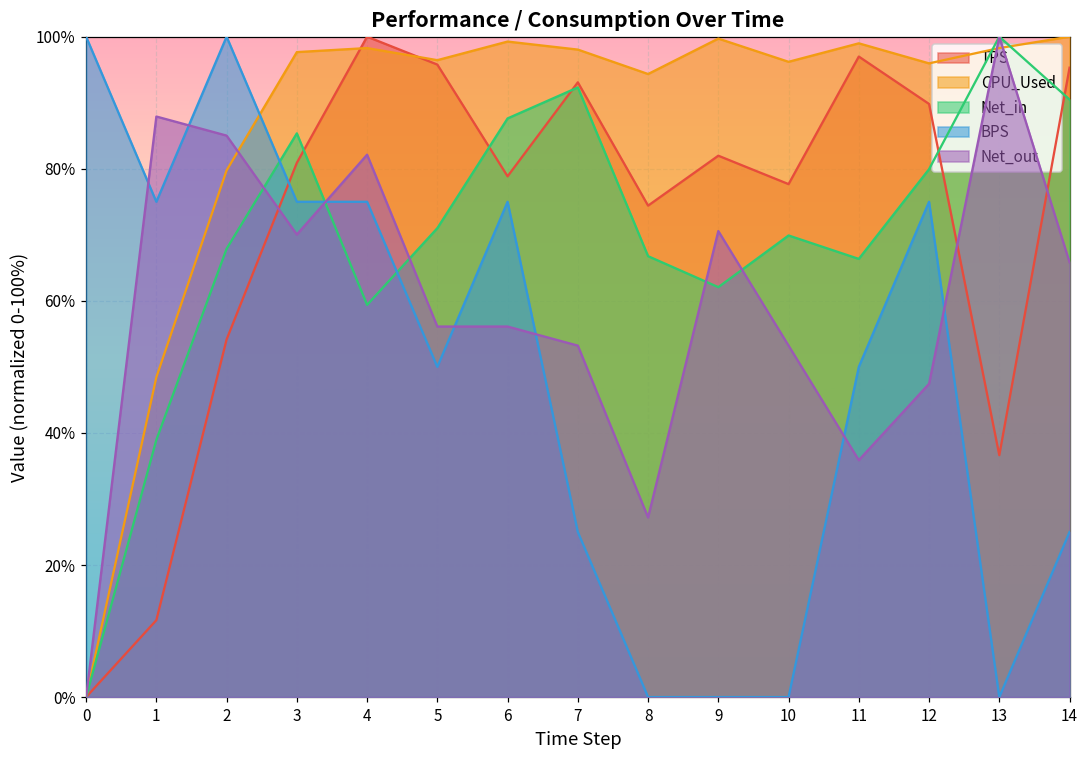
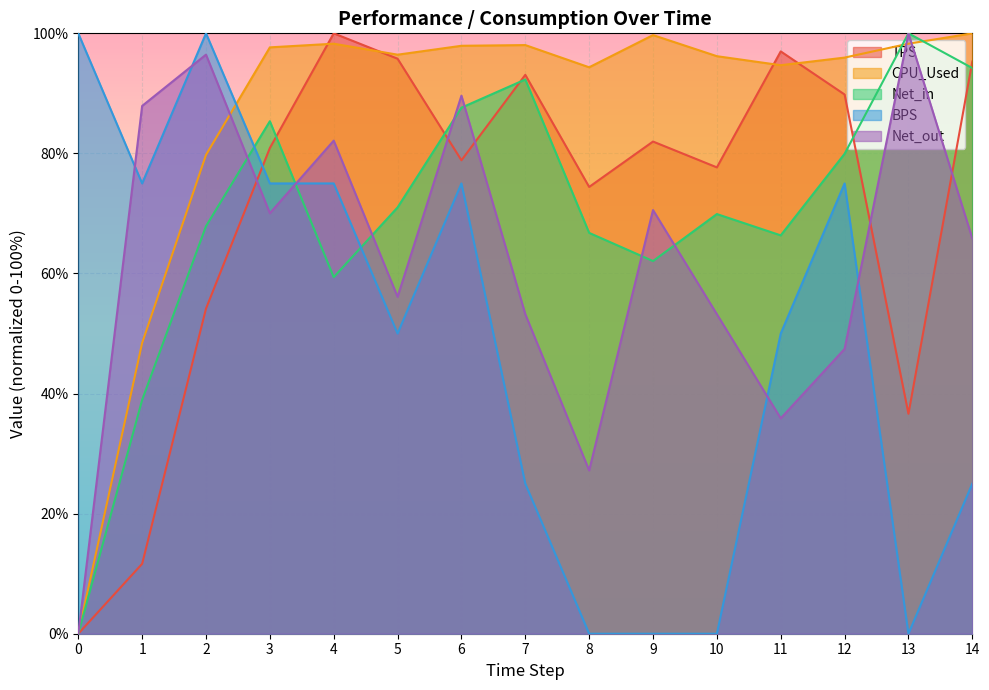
Net_out, 2: 85% -> 96%
CPU_Used, 6: 99% -> 98%
Net_out, 6: 56% -> 90%
CPU_Used, 11: 99% -> 95%
Net_in, 14: 90% -> 94%
